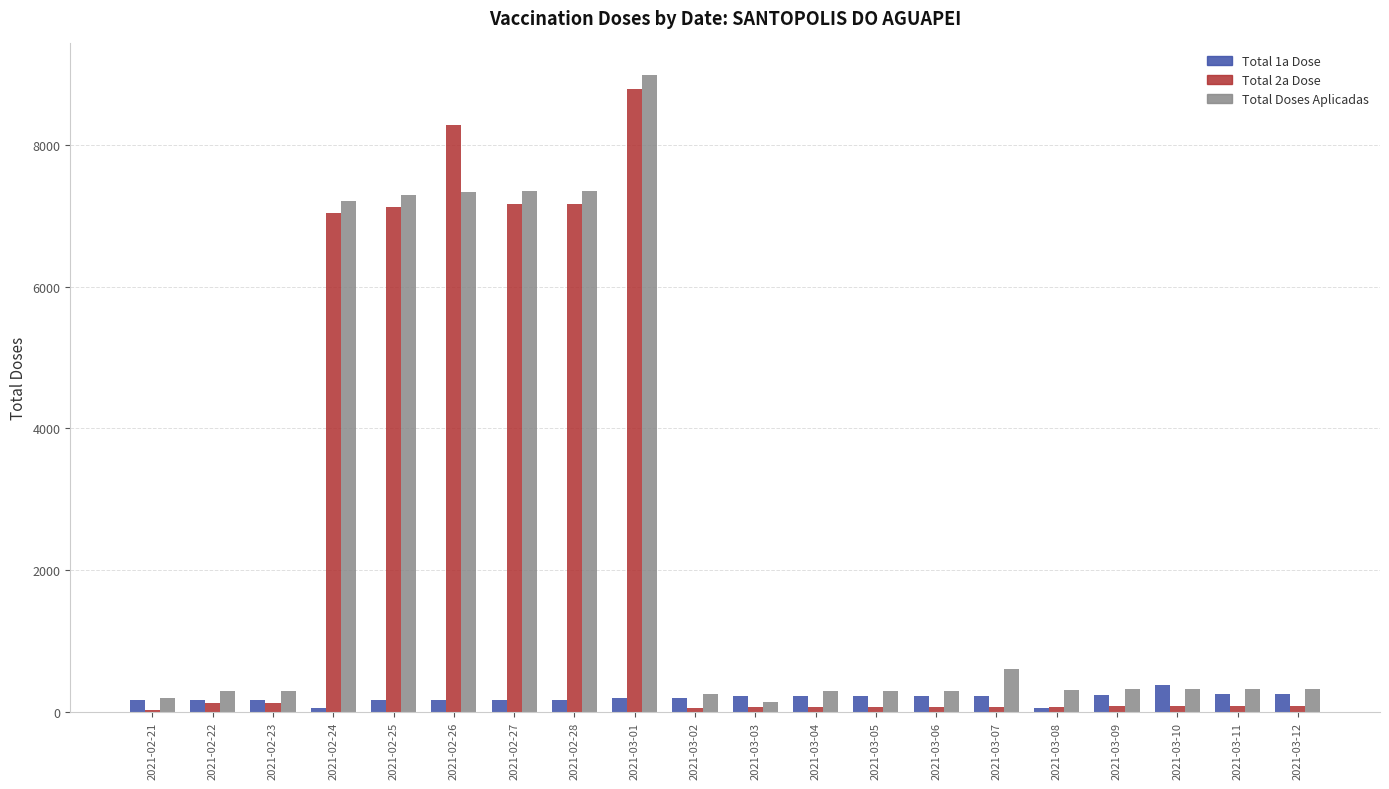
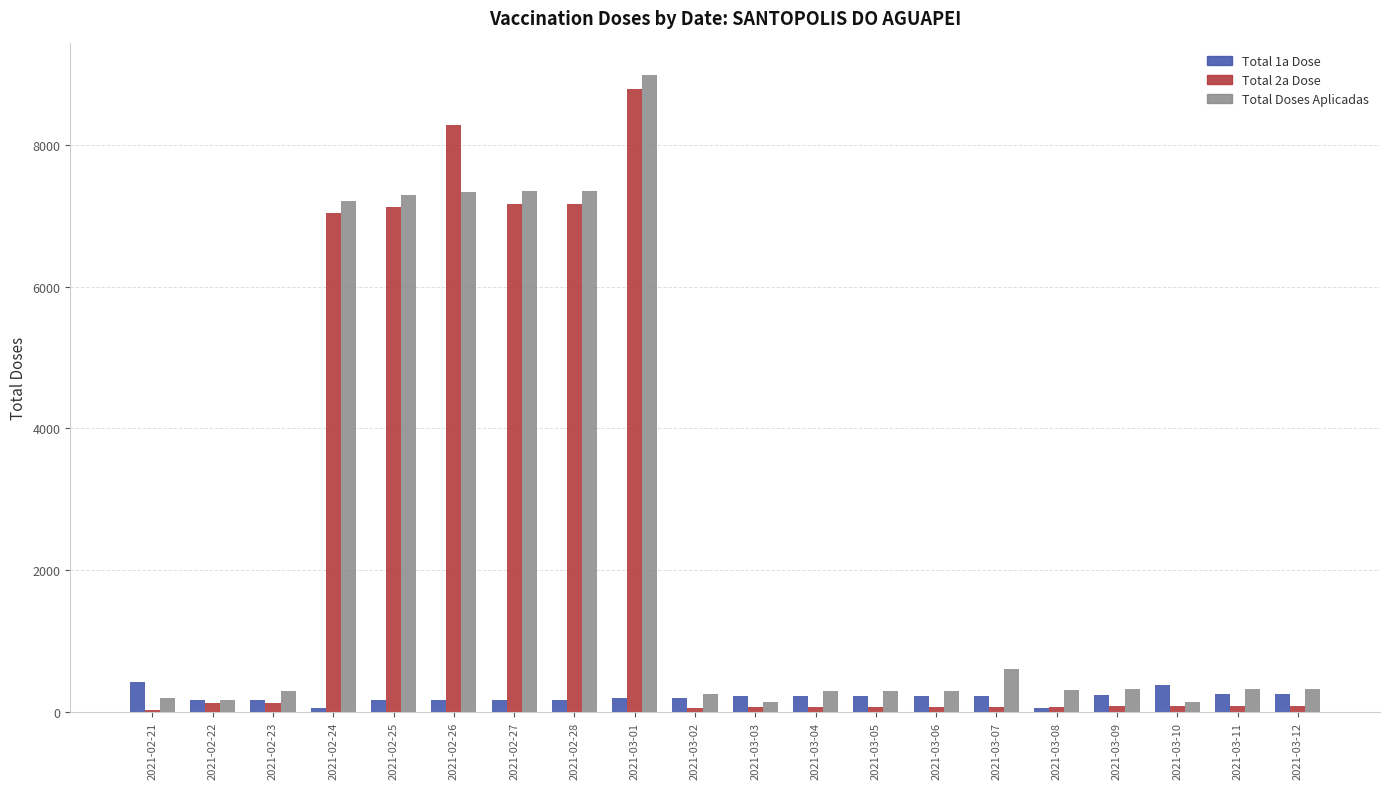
Total 1a Dose, 2021-02-21: 200 -> 400
Total Doses Aplicadas, 2021-02-22: 300 -> 200
Total Doses Aplicadas, 2021-03-10: 300 -> 100
